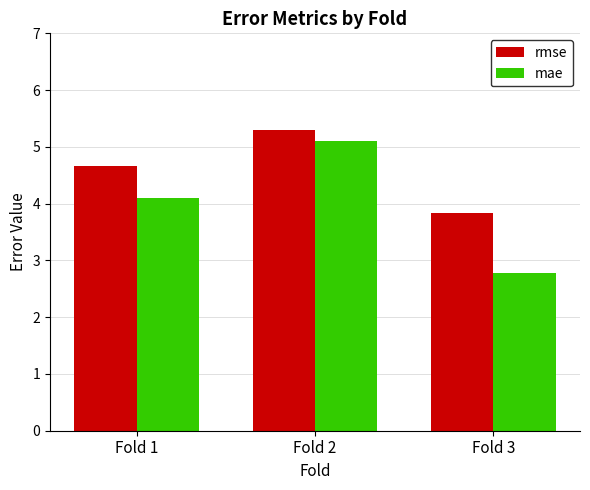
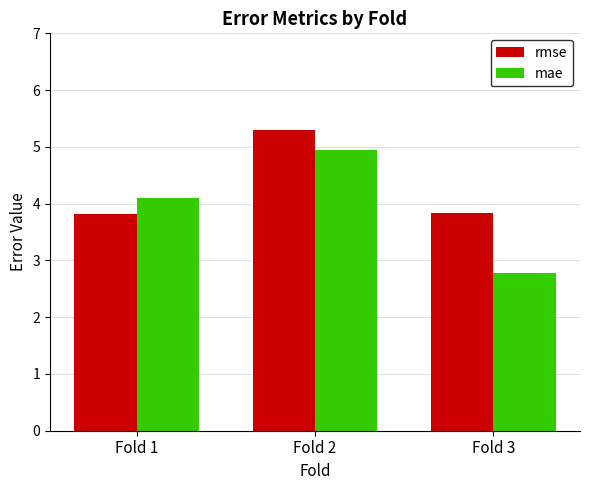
rmse, Fold 1: 4.7 -> 3.8
mae, Fold 2: 5.1 -> 5.0
